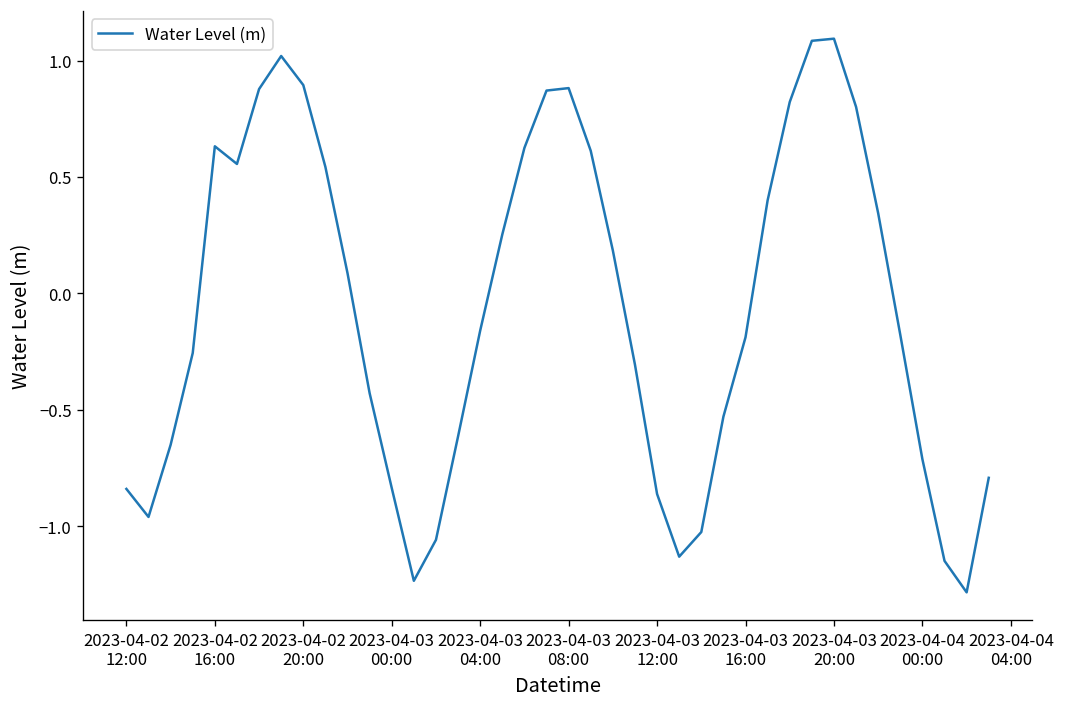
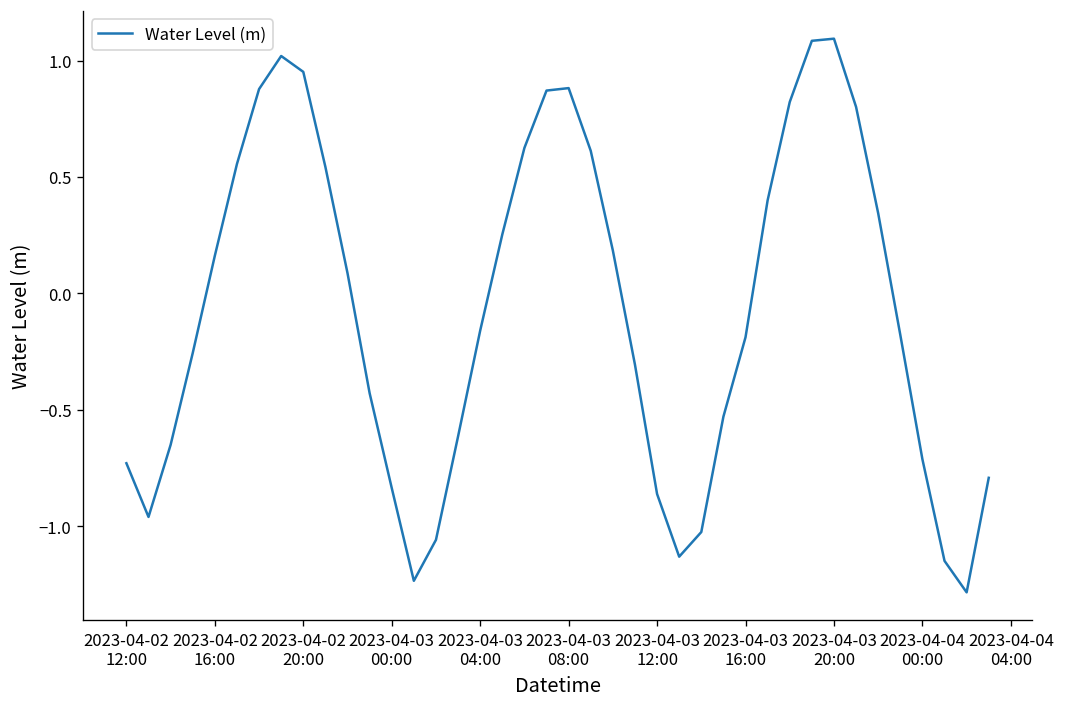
2023-04-02 12:00: -0.84 -> -0.73
2023-04-02 16:00: 0.63 -> 0.16
2023-04-02 20:00: 0.89 -> 0.95
